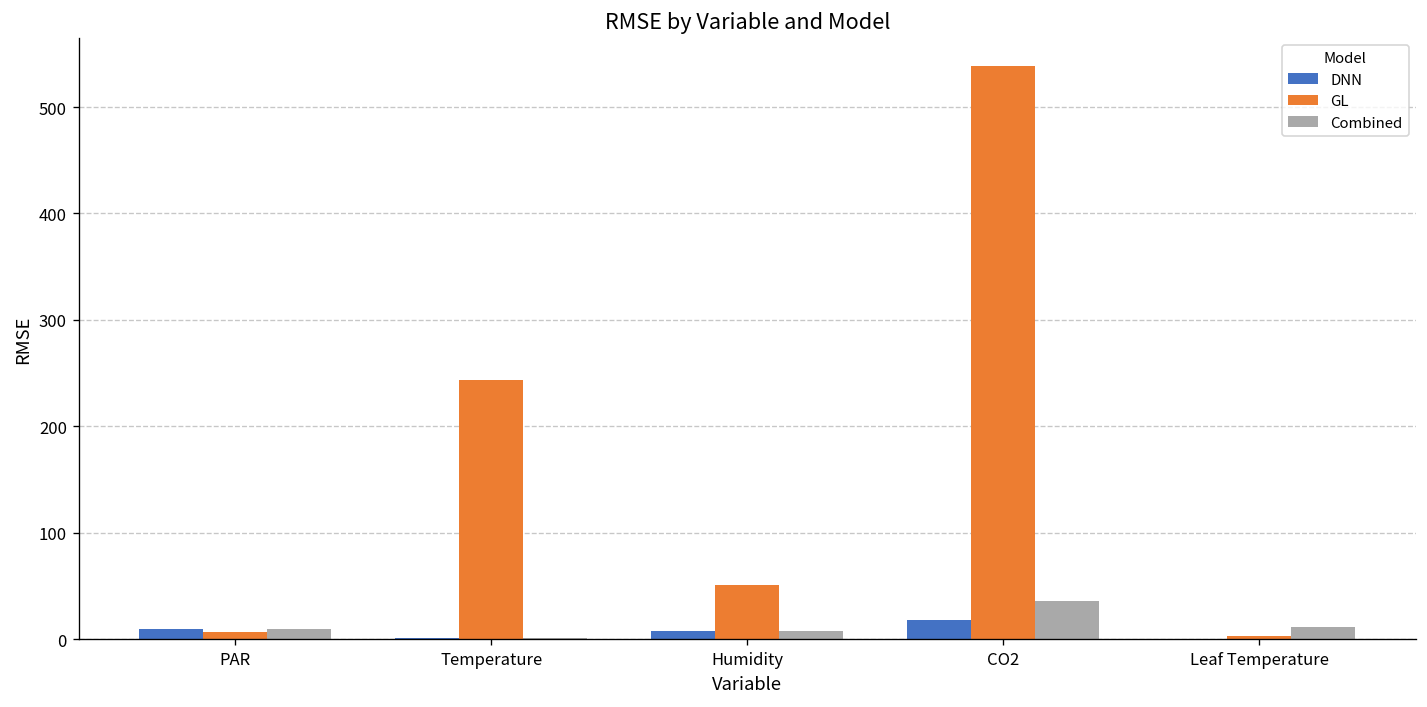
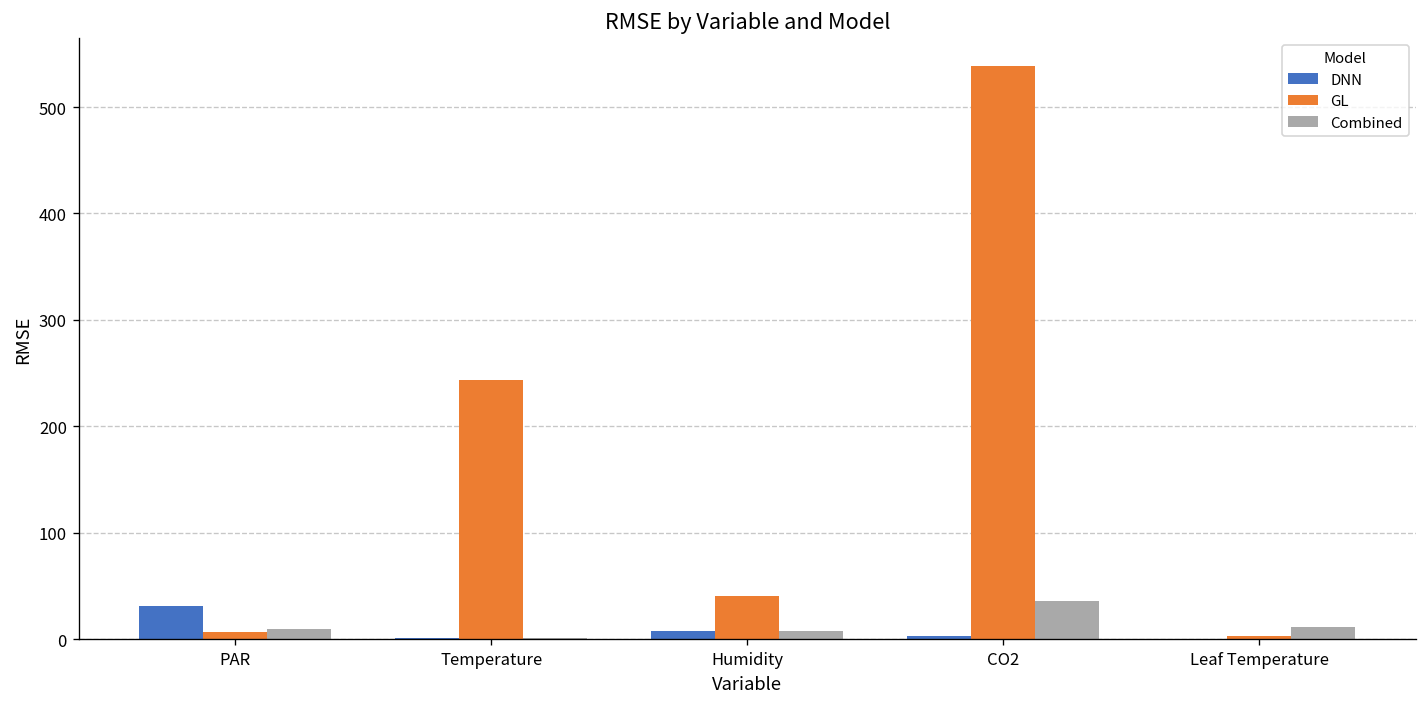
DNN, PAR: 10 -> 30
GL, Humidity: 50 -> 40
DNN, CO2: 20 -> 0
